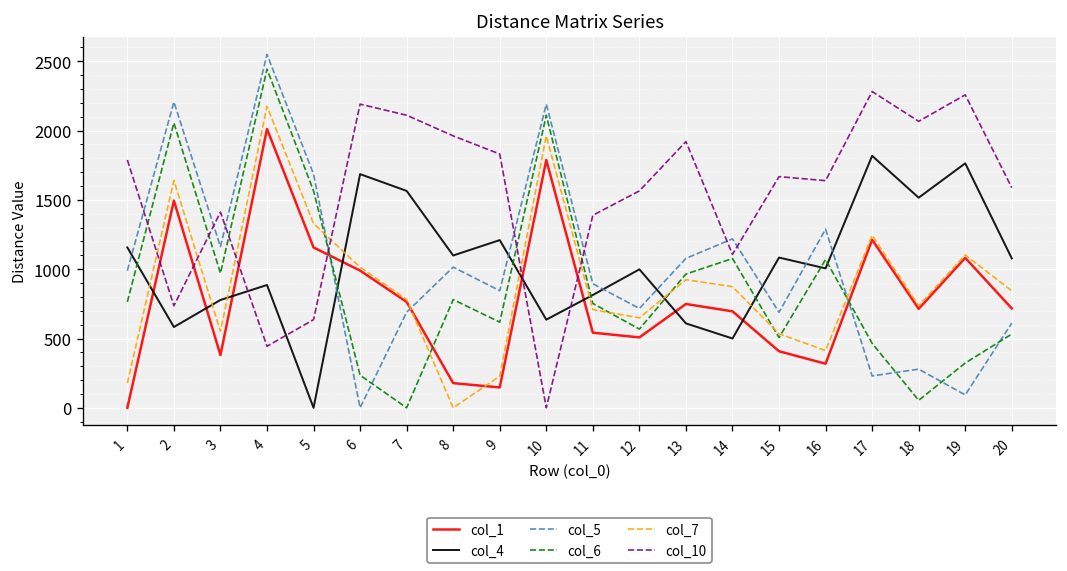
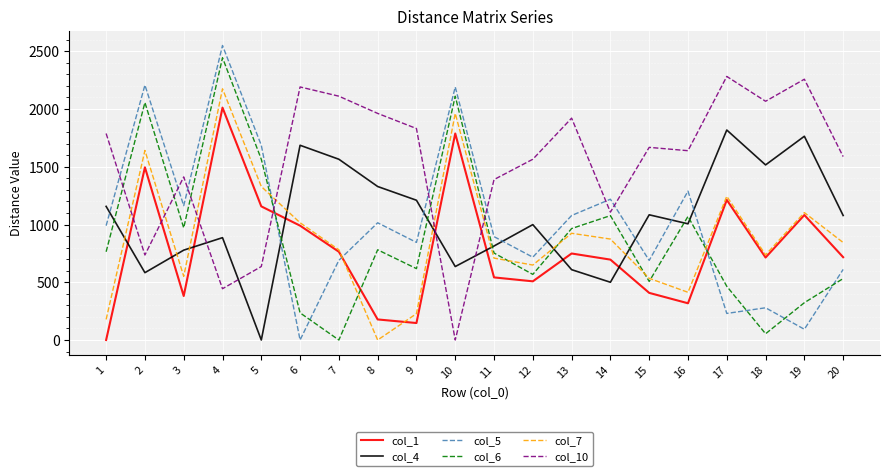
col_4, 8: 1100 -> 1330
